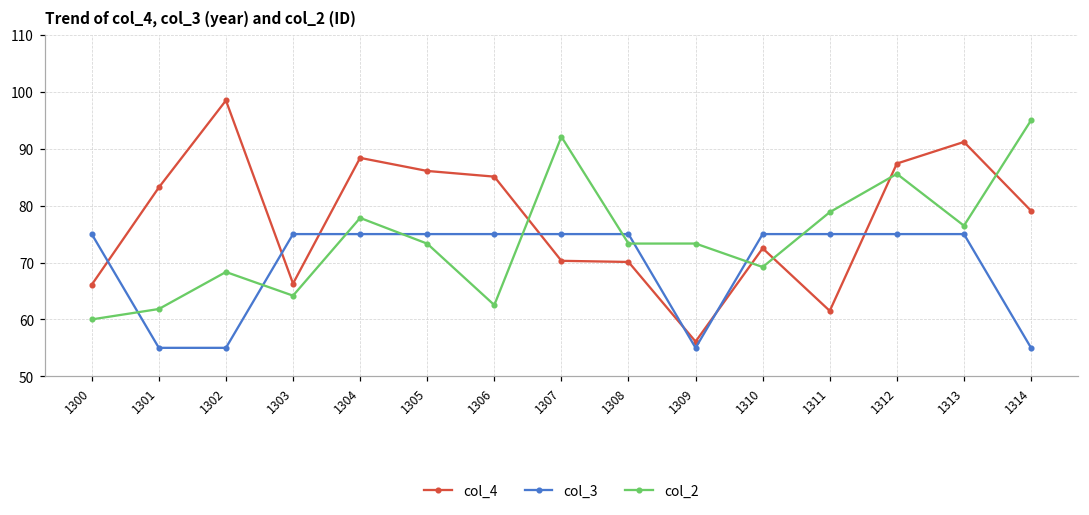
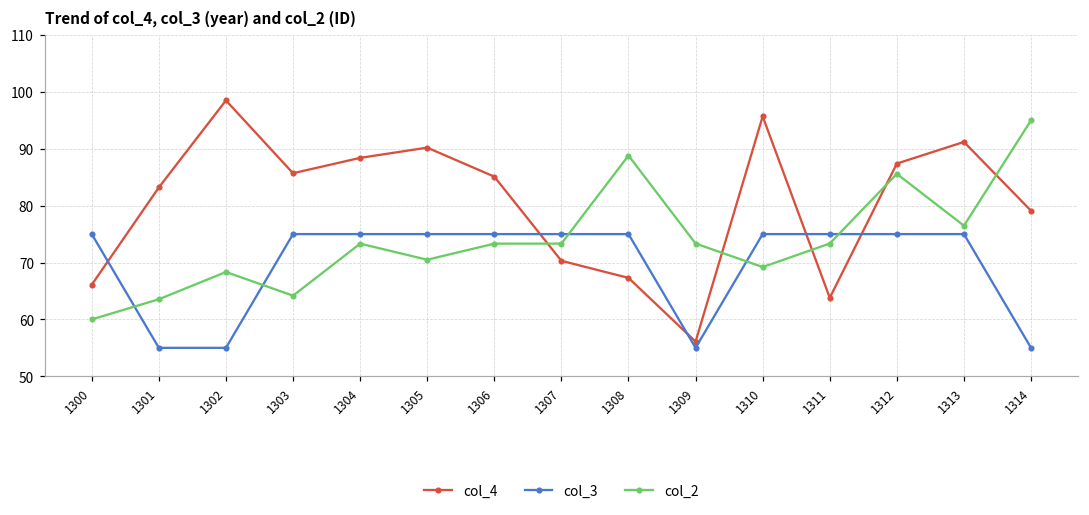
col_2, 1301: 62 -> 64
col_4, 1303: 66 -> 86
col_2, 1304: 78 -> 73
col_4, 1305: 86 -> 90
col_2, 1305: 73 -> 70
col_2, 1306: 63 -> 73
col_2, 1307: 92 -> 73
col_4, 1308: 70 -> 67
col_2, 1308: 73 -> 89
col_4, 1310: 73 -> 96
col_4, 1311: 62 -> 64
col_2, 1311: 79 -> 73
